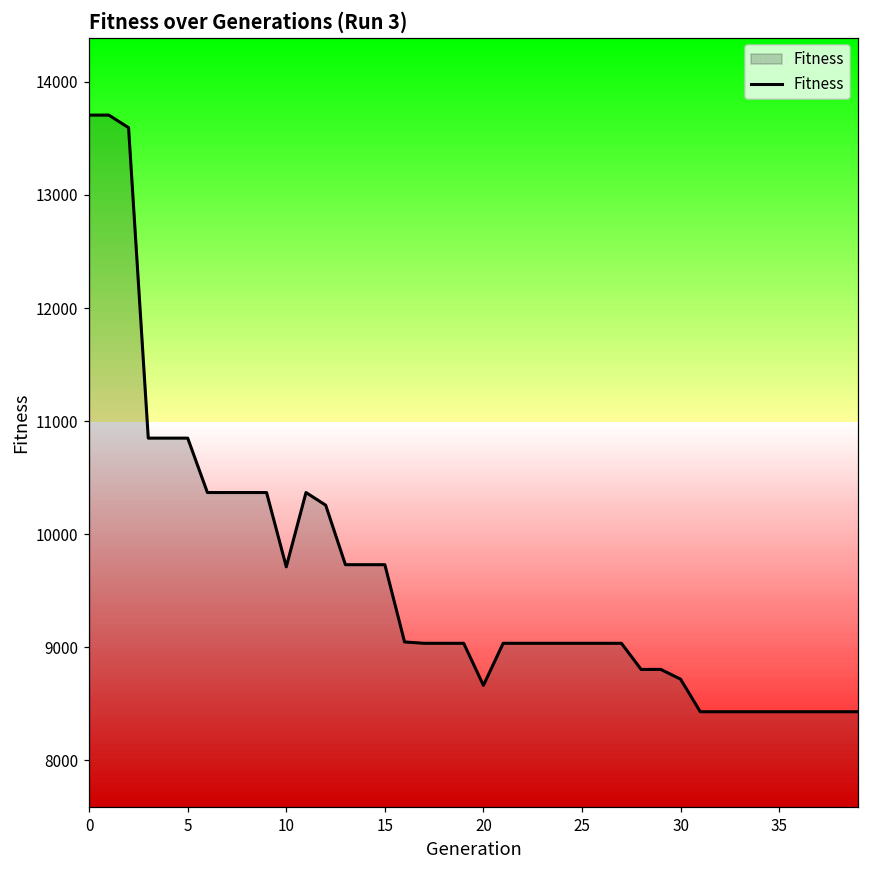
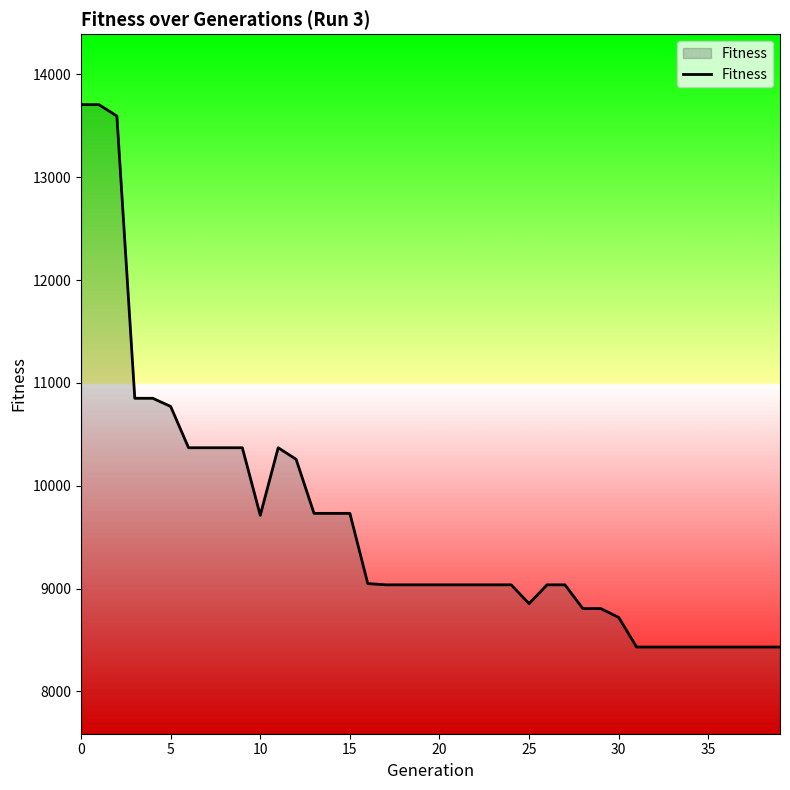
5: 10850 -> 10770
20: 8660 -> 9040
25: 9040 -> 8850
